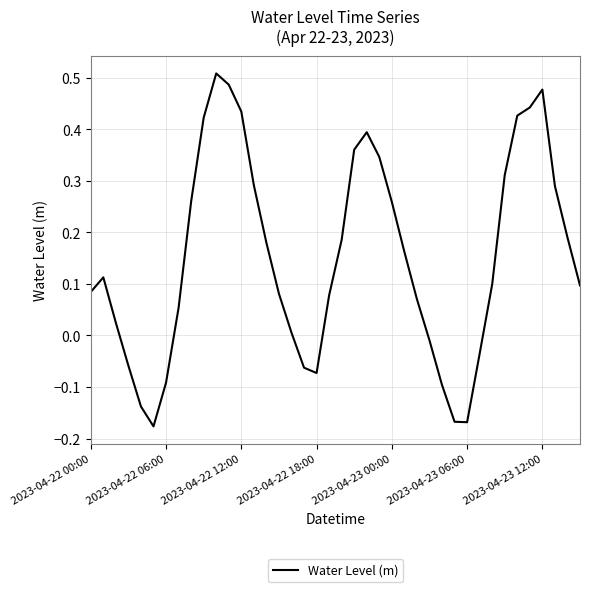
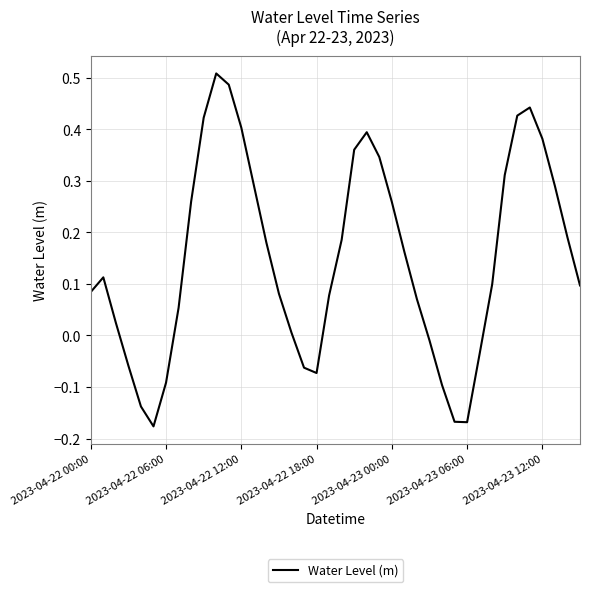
2023-04-22 12:00: 0.43 -> 0.40
2023-04-23 12:00: 0.48 -> 0.38
